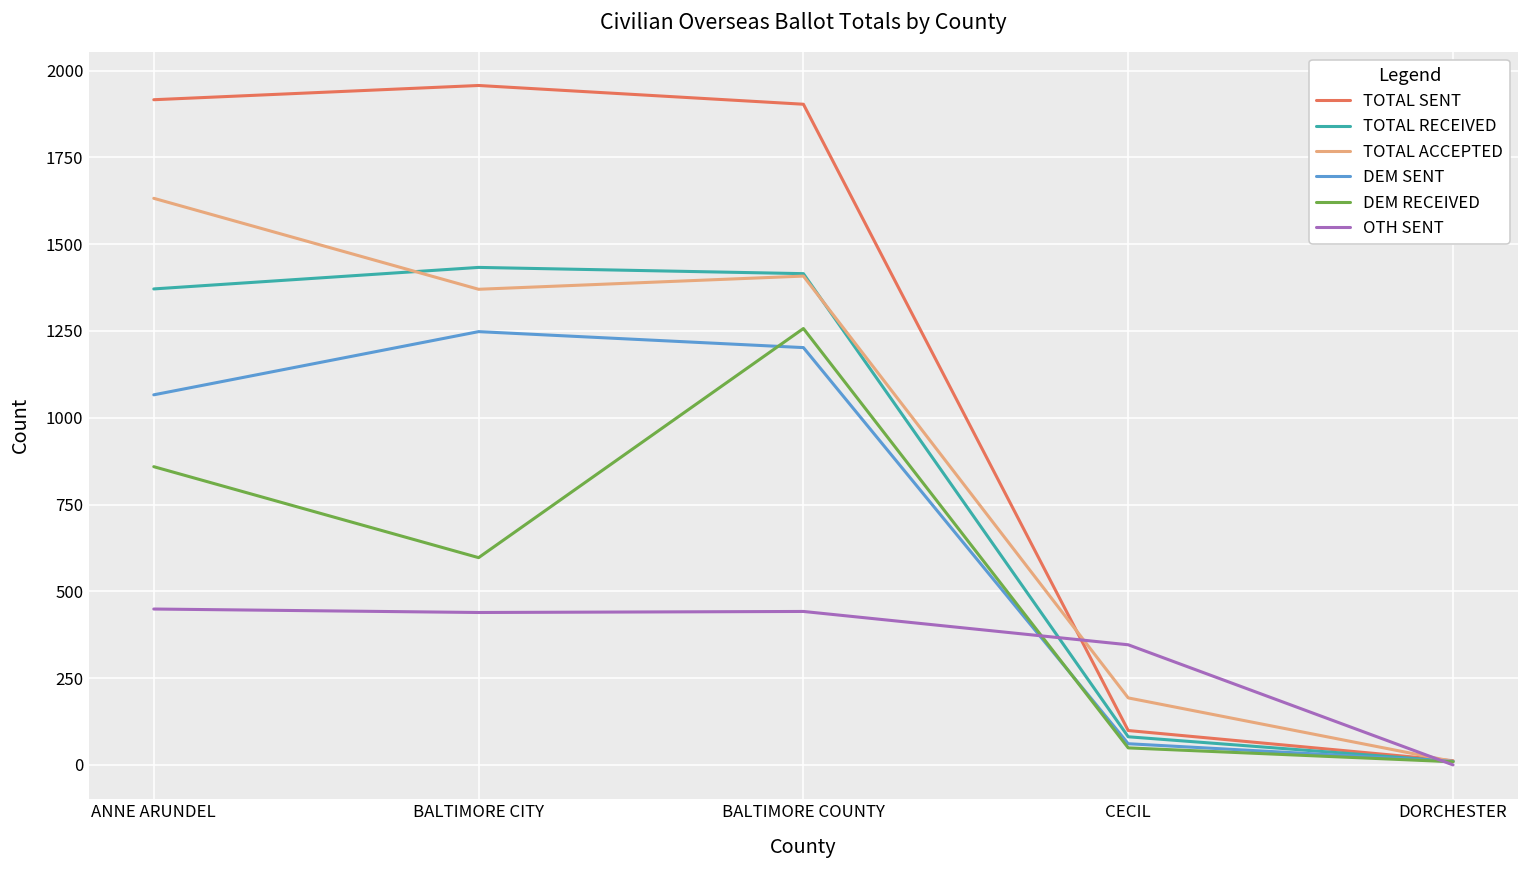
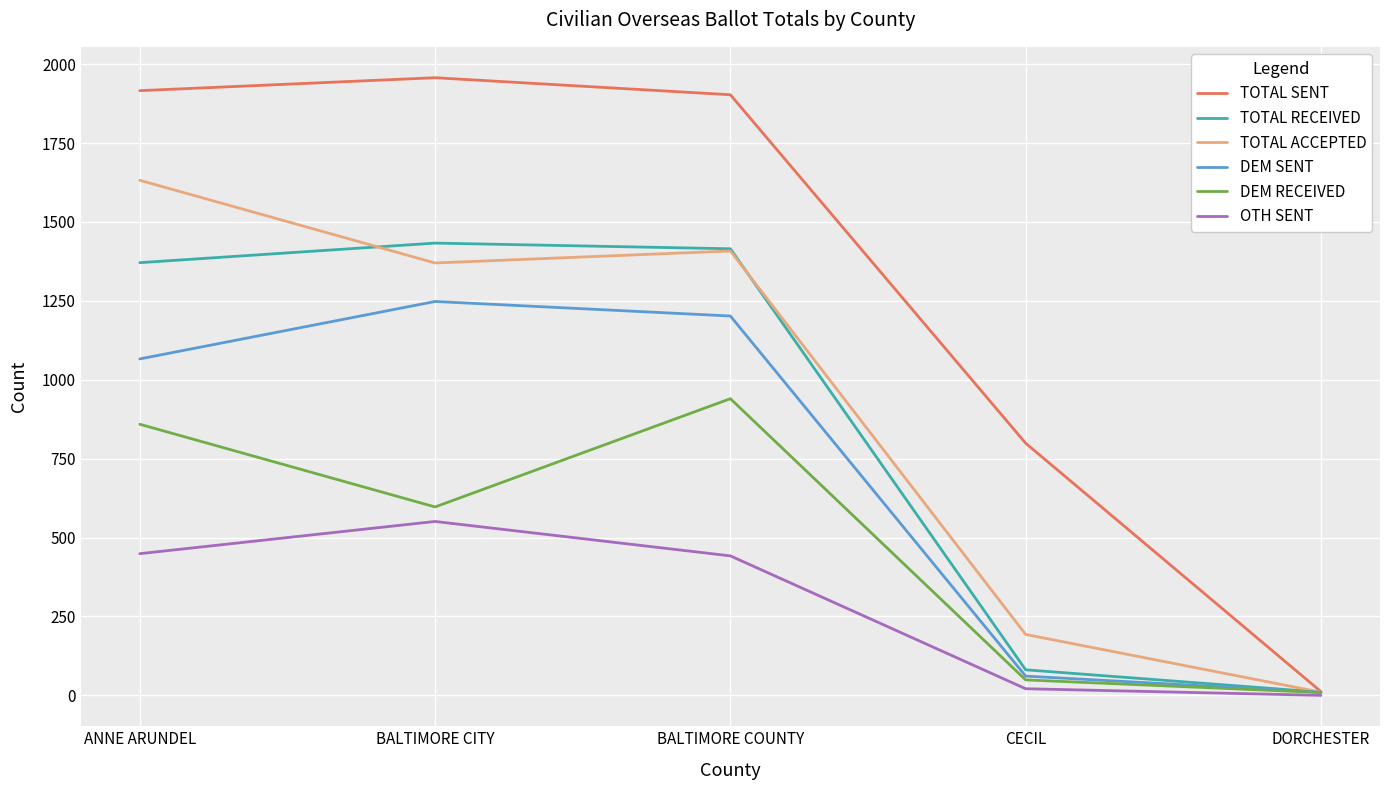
OTH SENT, BALTIMORE CITY: 440 -> 550
DEM RECEIVED, BALTIMORE COUNTY: 1260 -> 940
TOTAL SENT, CECIL: 100 -> 800
OTH SENT, CECIL: 350 -> 20
